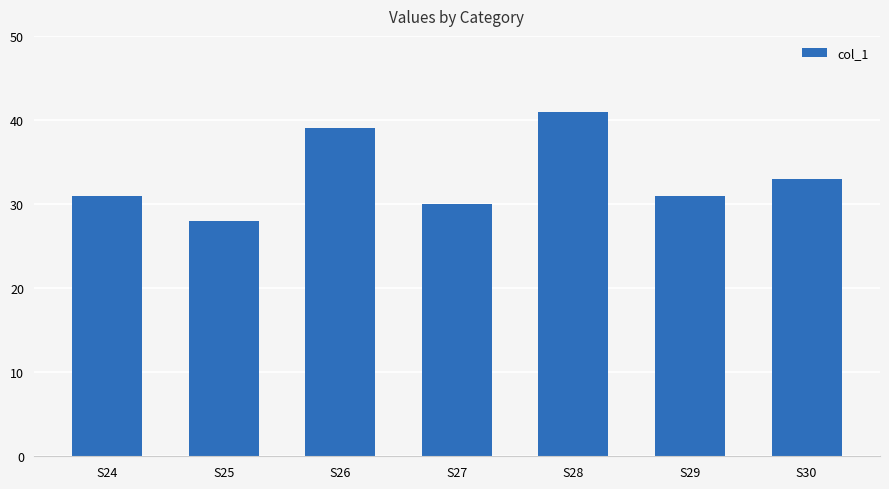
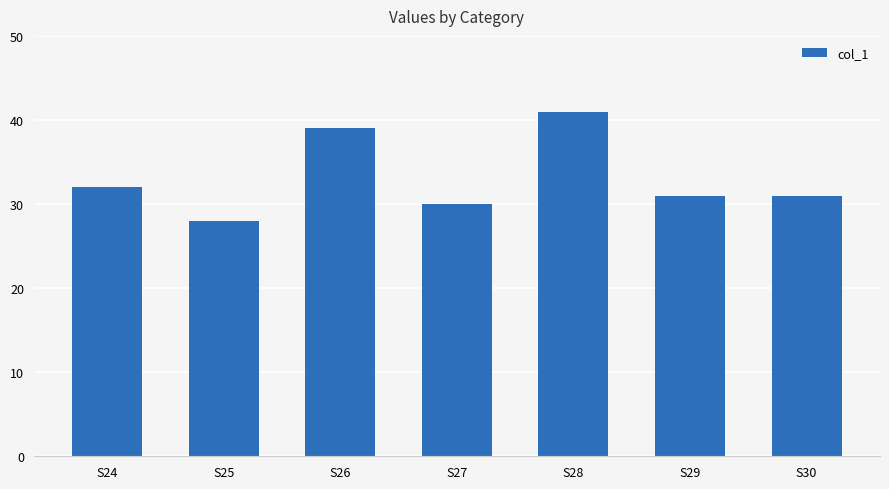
S24: 31 -> 32
S30: 33 -> 31
